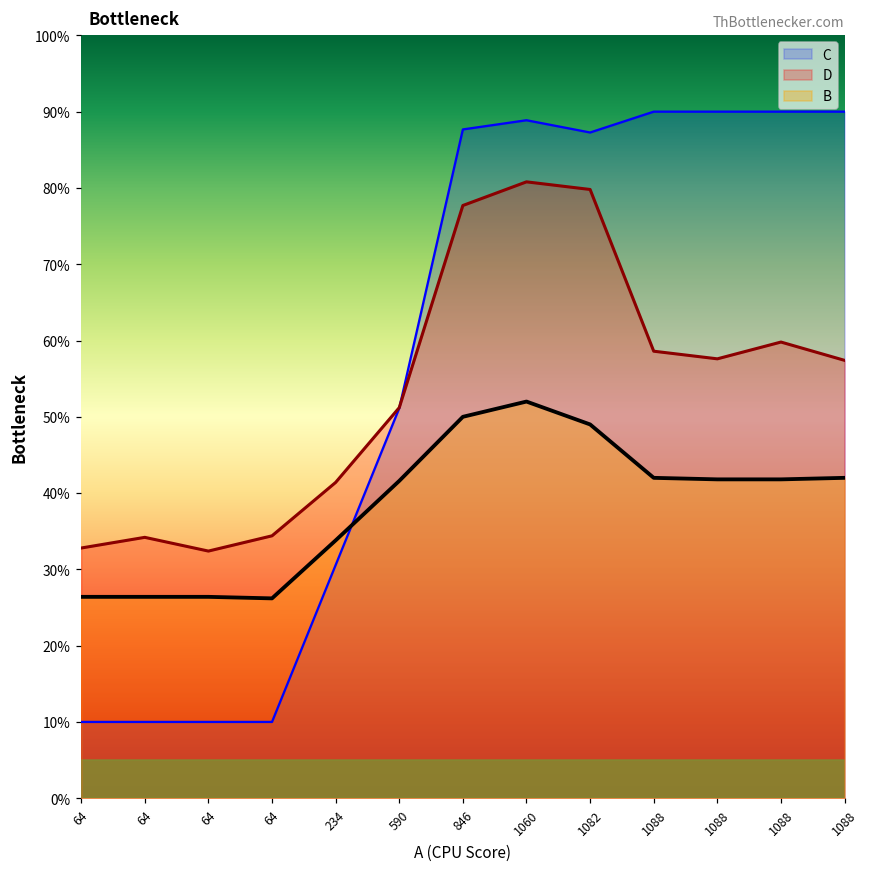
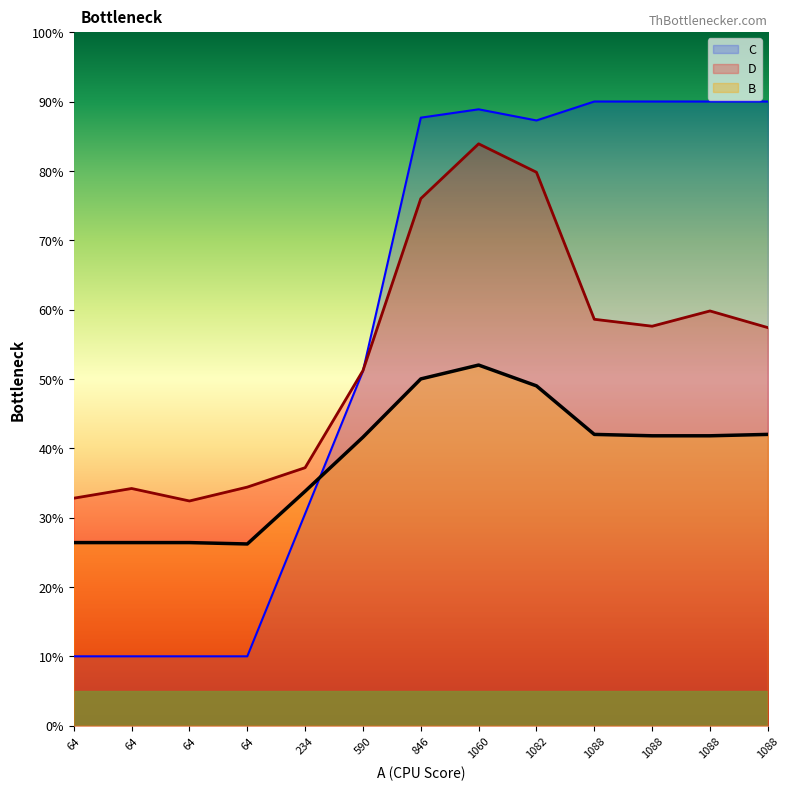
D, 234: 41% -> 37%
D, 846: 78% -> 76%
D, 1060: 81% -> 84%
